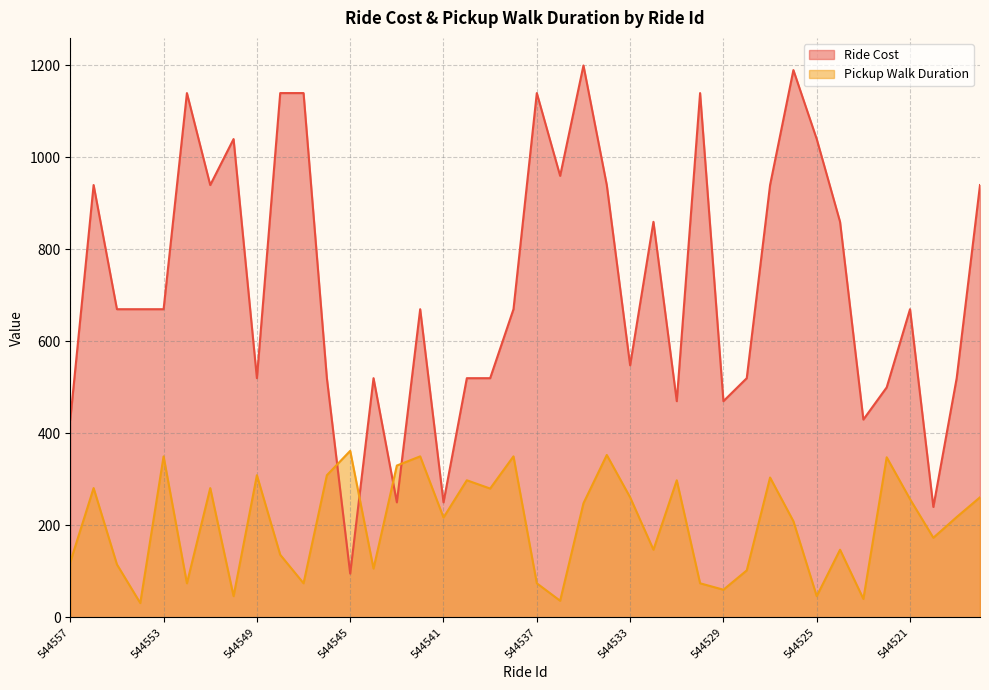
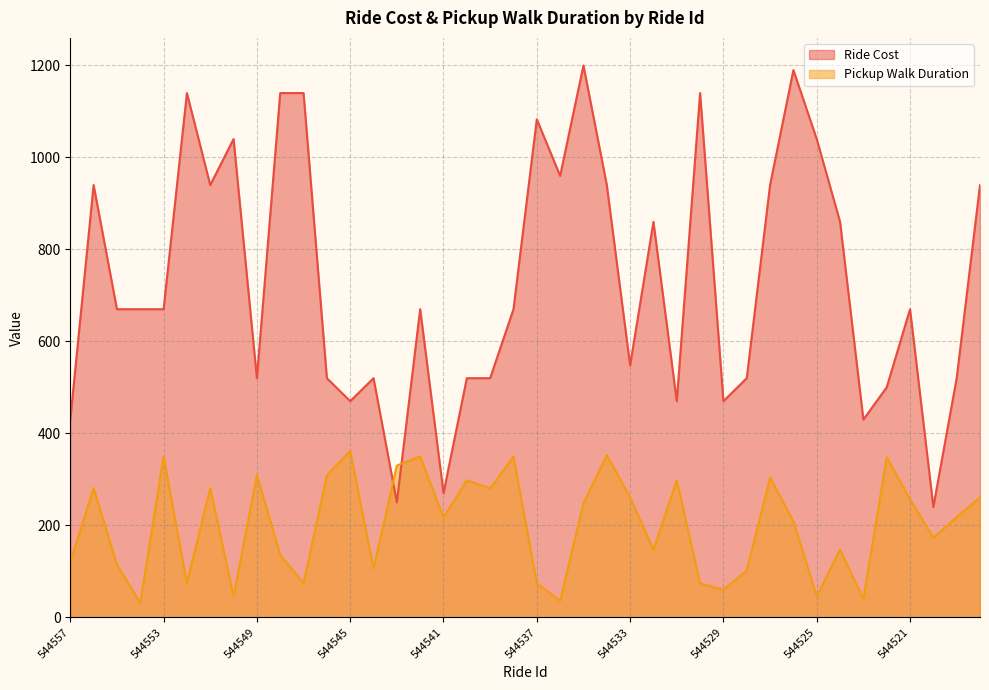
Ride Cost, 544545: 100 -> 470
Ride Cost, 544541: 250 -> 270
Ride Cost, 544537: 1140 -> 1080
